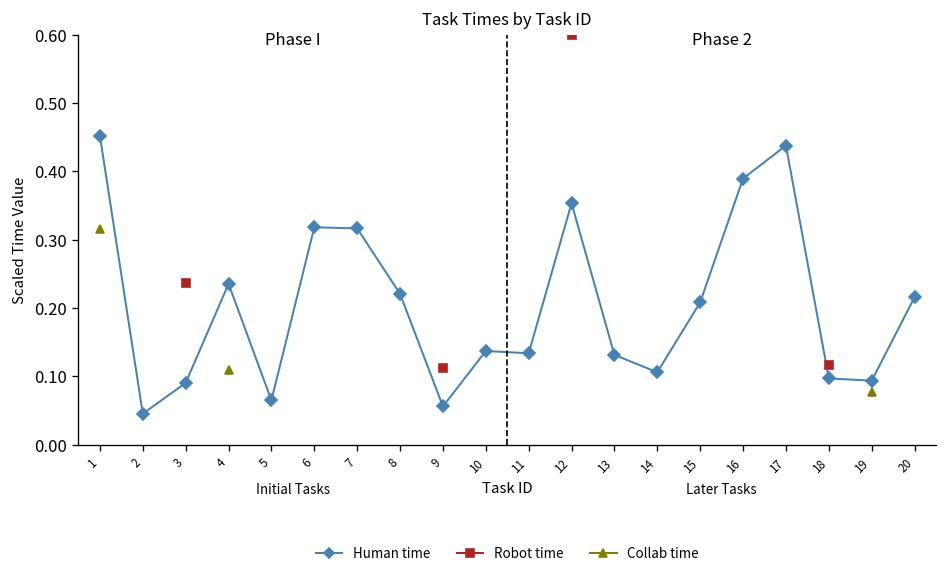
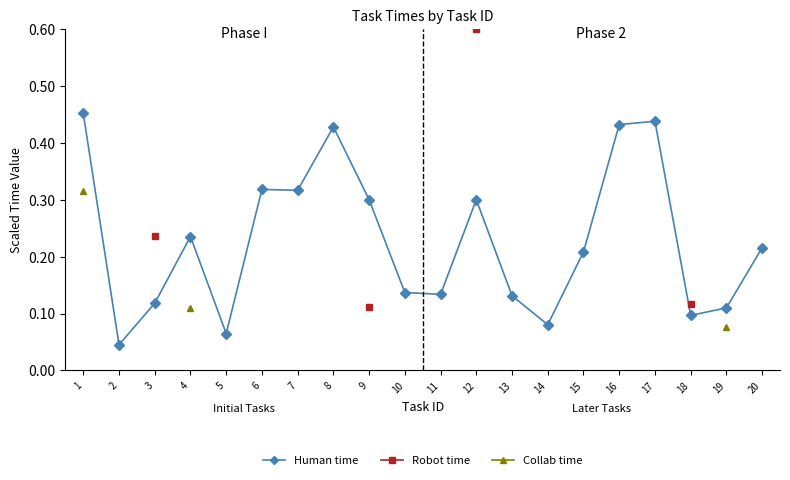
Human time, 3: 0.09 -> 0.12
Human time, 8: 0.22 -> 0.43
Human time, 9: 0.06 -> 0.30
Human time, 12: 0.35 -> 0.30
Human time, 14: 0.11 -> 0.08
Human time, 16: 0.39 -> 0.43
Human time, 19: 0.09 -> 0.11
